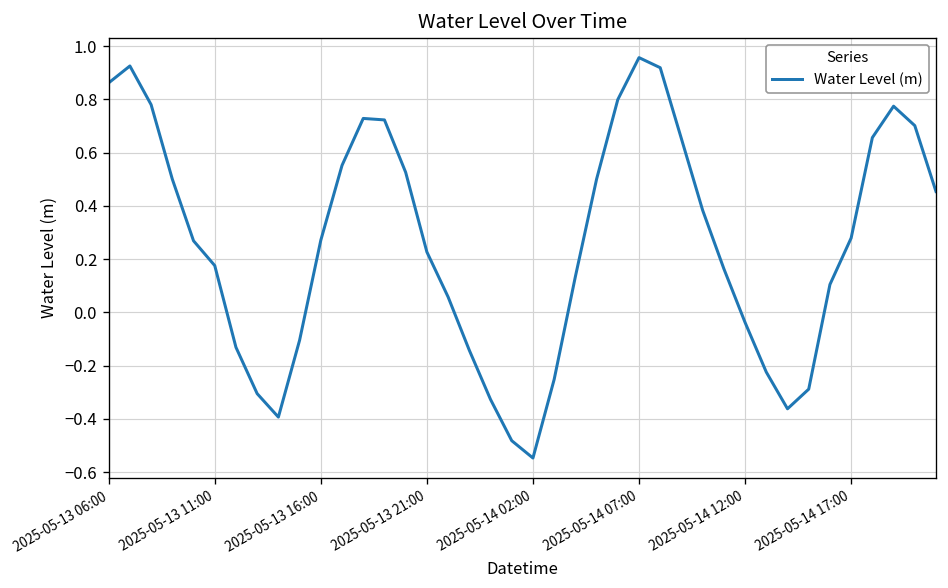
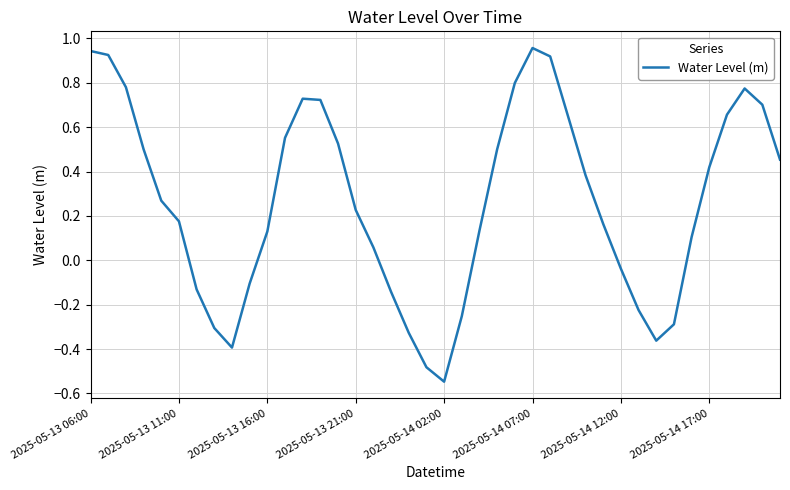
2025-05-13 06:00: 0.86 -> 0.94
2025-05-13 16:00: 0.27 -> 0.13
2025-05-14 17:00: 0.28 -> 0.42
